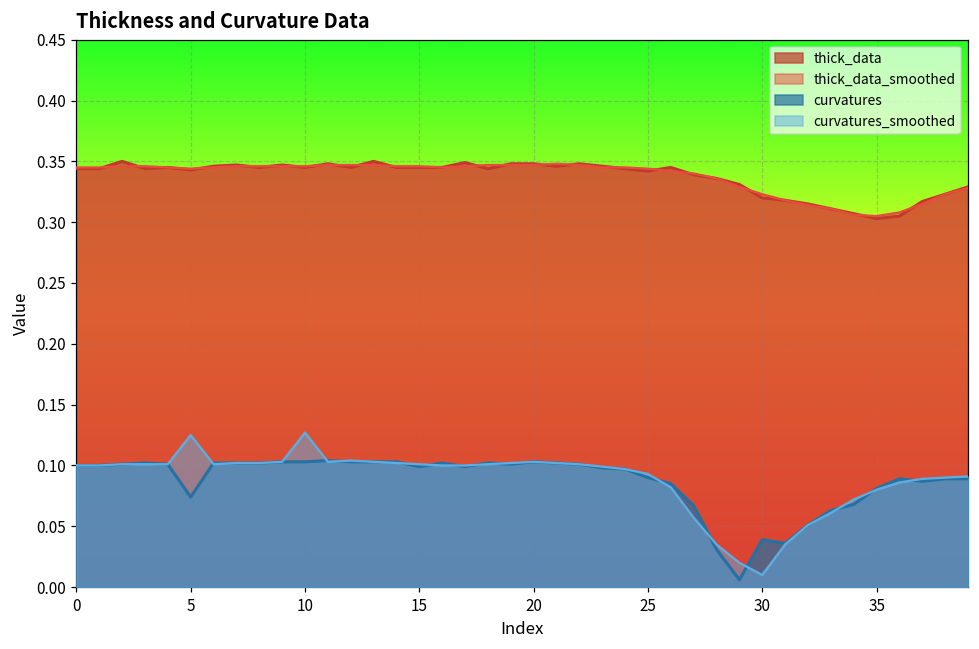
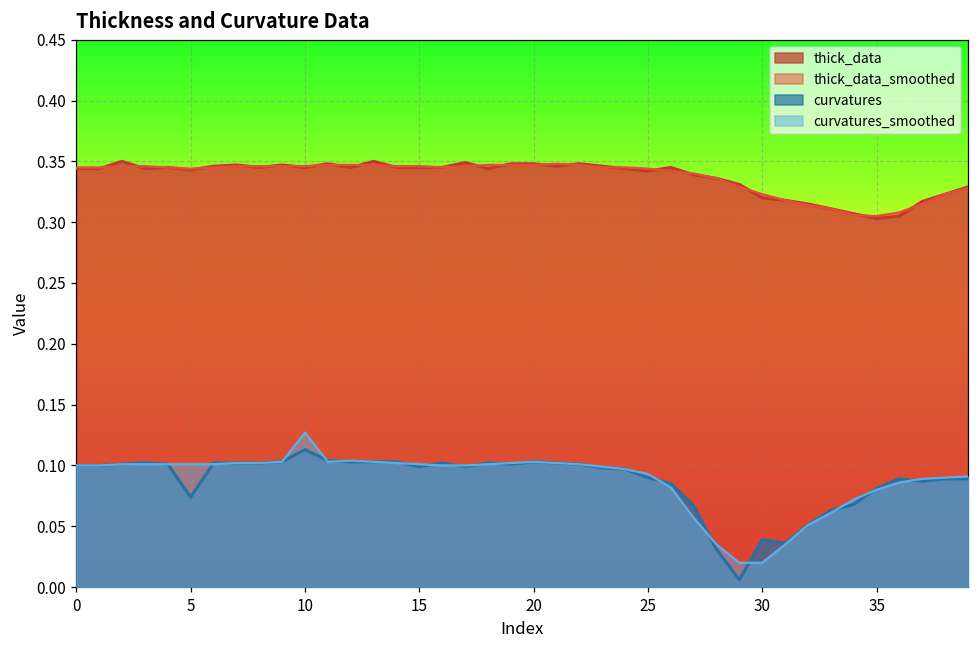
curvatures_smoothed, 5: 0.125 -> 0.101
curvatures, 10: 0.103 -> 0.113
curvatures_smoothed, 30: 0.01 -> 0.02
